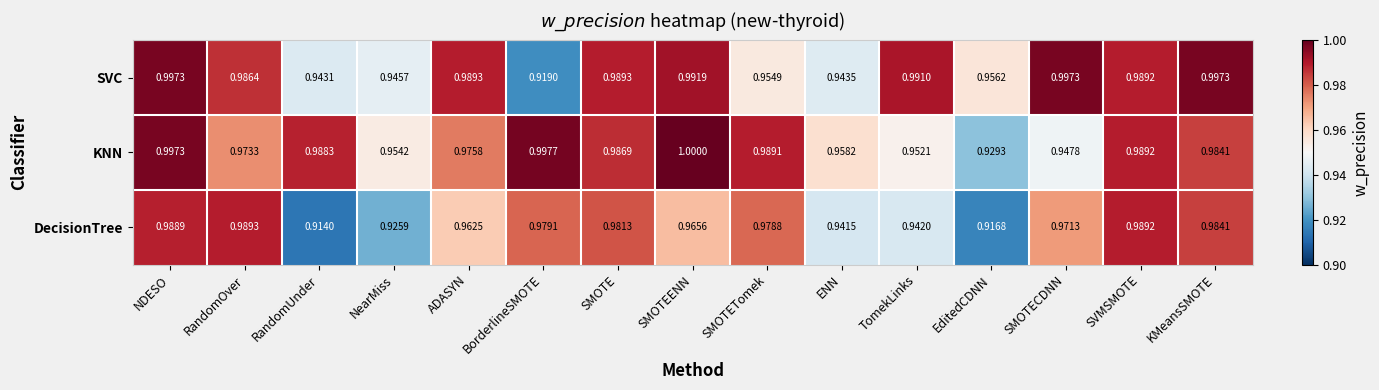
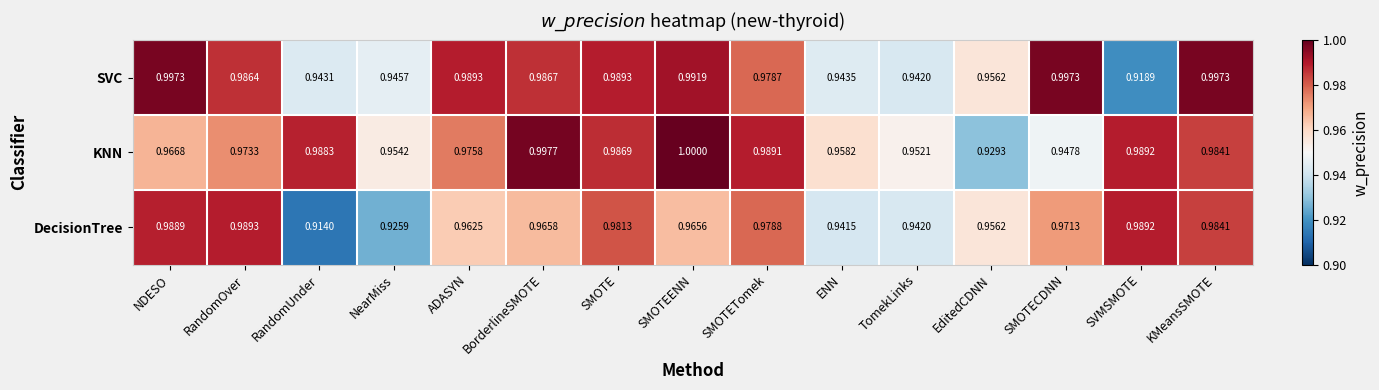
SVC, BorderlineSMOTE: 0.9190 -> 0.9867
SVC, SMOTETomek: 0.9549 -> 0.9787
SVC, TomekLinks: 0.9910 -> 0.9420
SVC, SVMSMOTE: 0.9892 -> 0.9189
KNN, NDESO: 0.9973 -> 0.9668
DecisionTree, BorderlineSMOTE: 0.9791 -> 0.9658
DecisionTree, EditedCDNN: 0.9168 -> 0.9562
